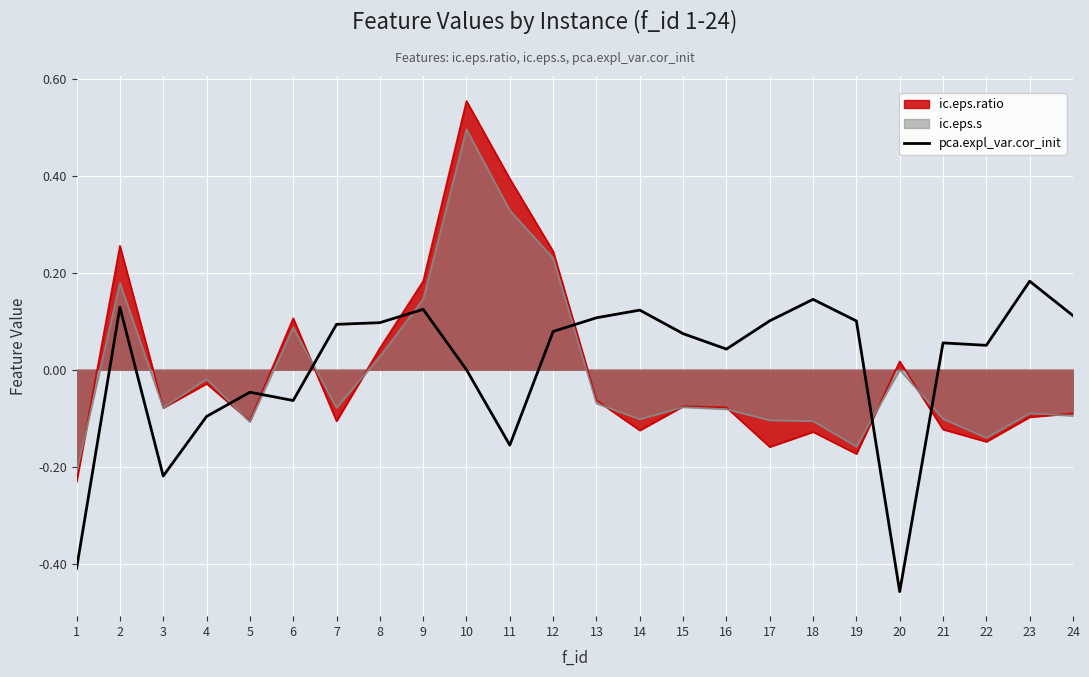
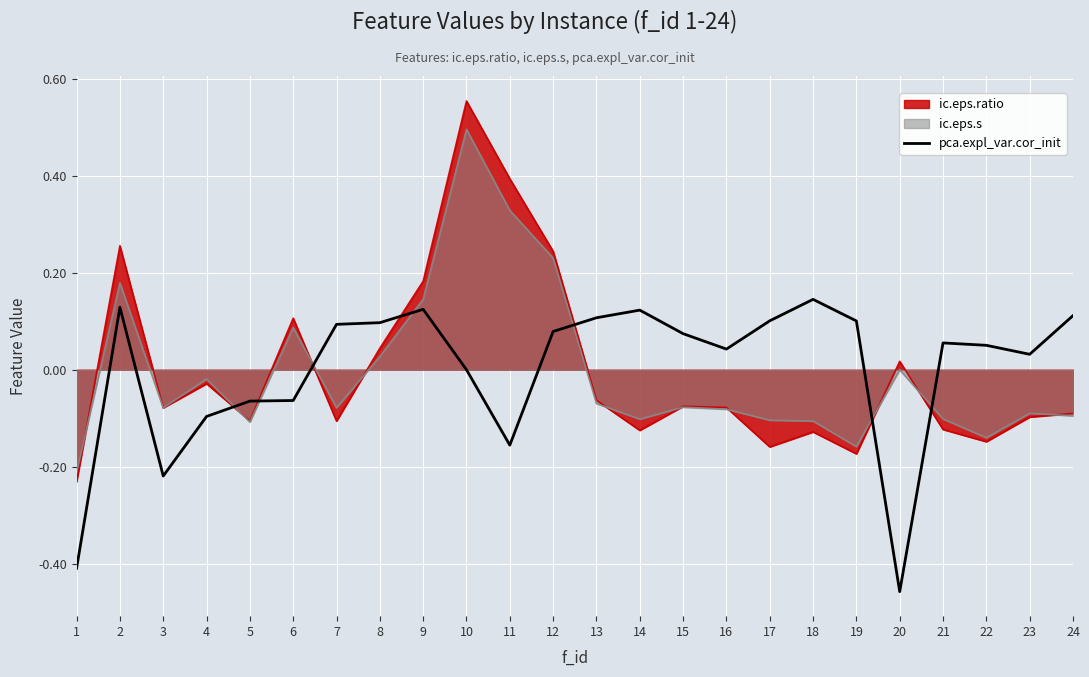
pca.expl_var.cor_init, 5: -0.05 -> -0.06
pca.expl_var.cor_init, 23: 0.18 -> 0.03
